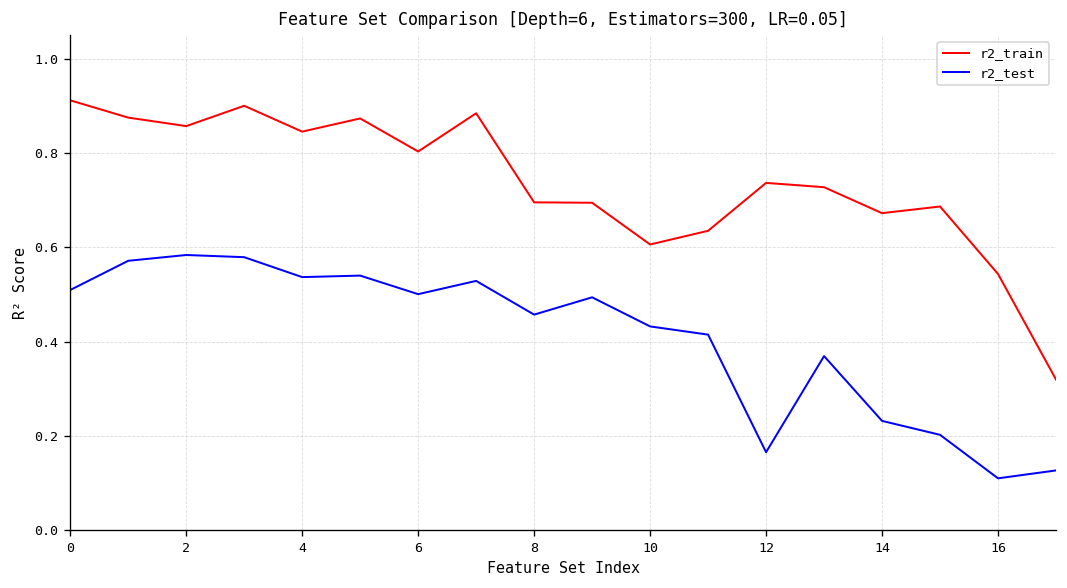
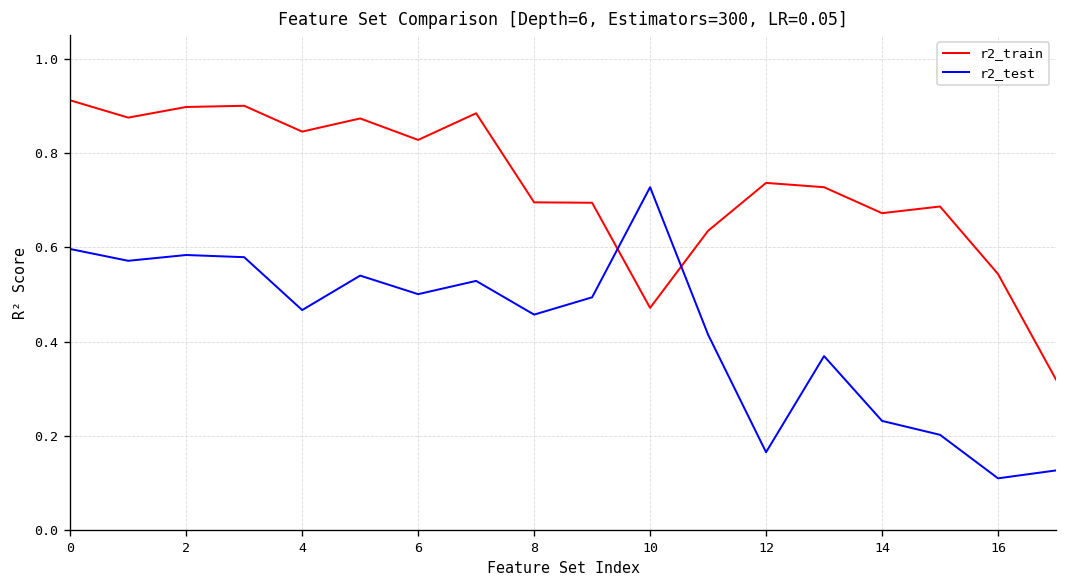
r2_test, 0: 0.51 -> 0.60
r2_train, 2: 0.86 -> 0.90
r2_test, 4: 0.54 -> 0.47
r2_train, 6: 0.80 -> 0.83
r2_train, 10: 0.61 -> 0.47
r2_test, 10: 0.43 -> 0.73
